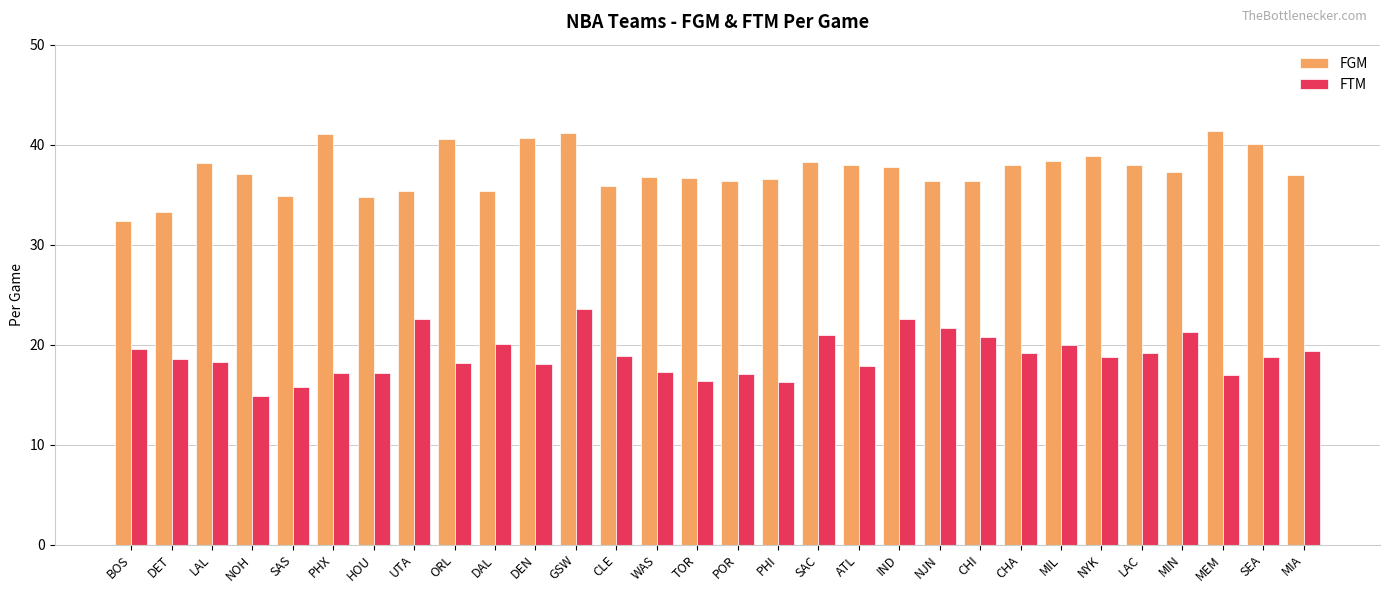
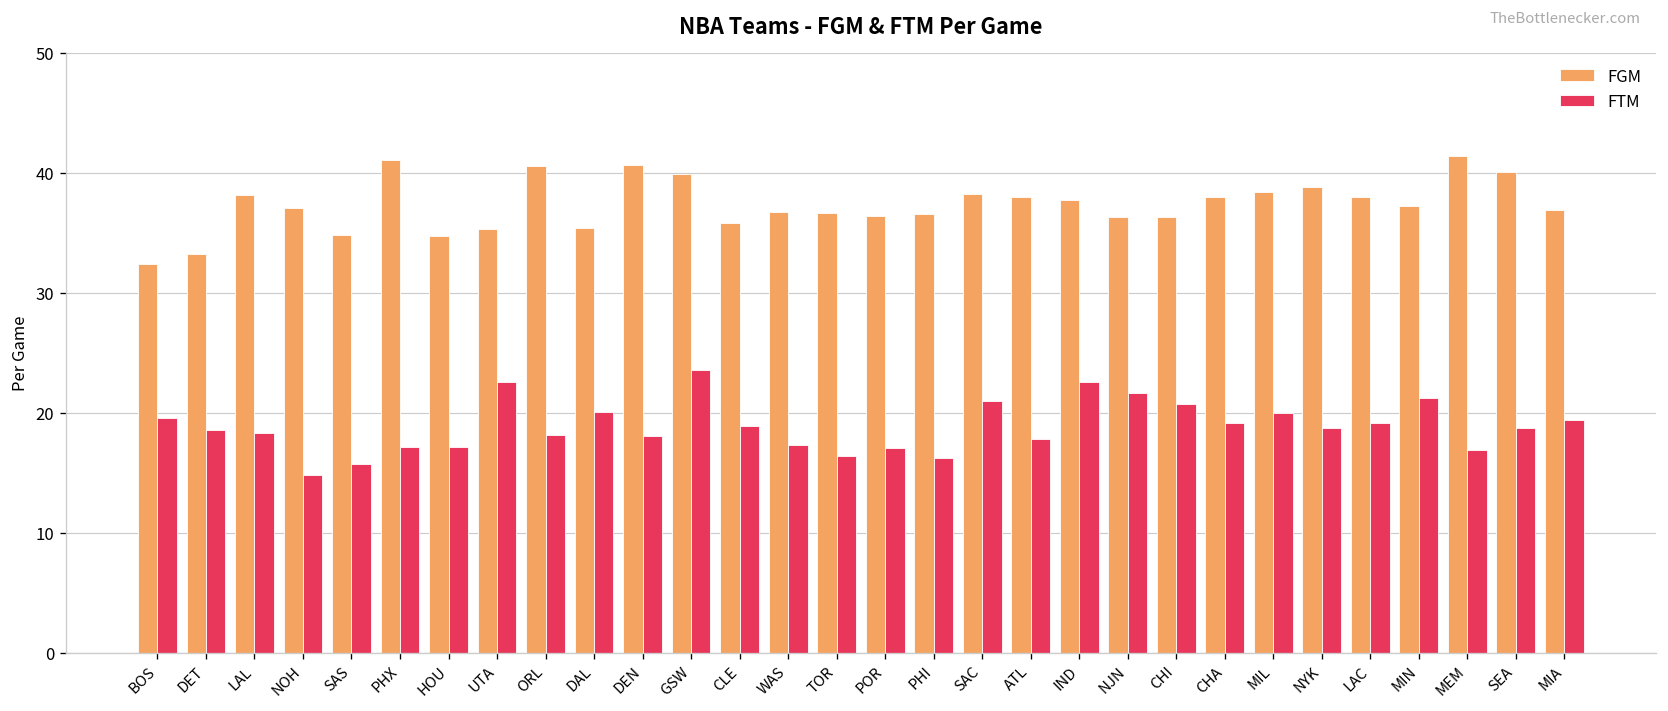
FGM, GSW: 41 -> 40
